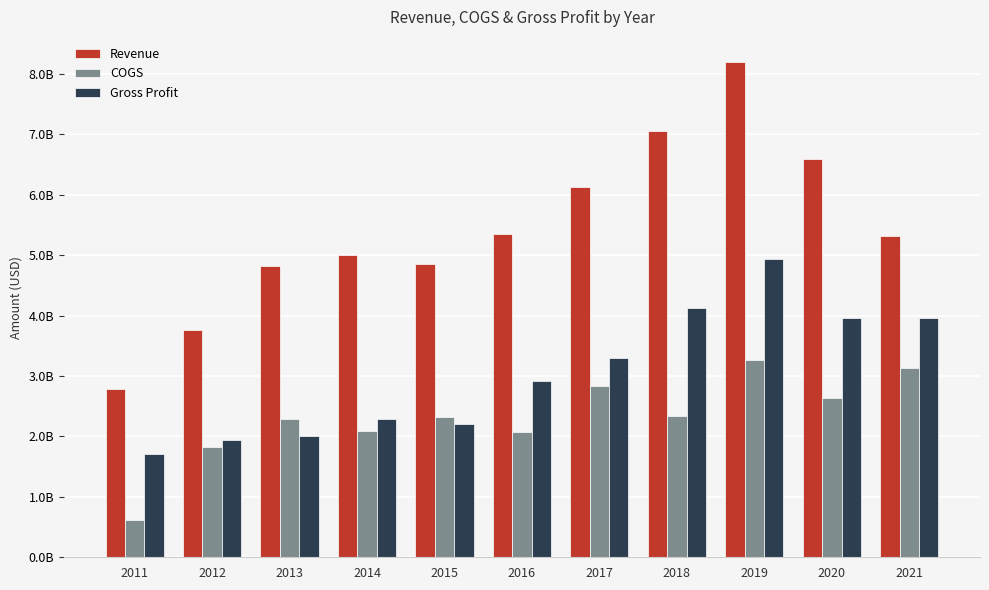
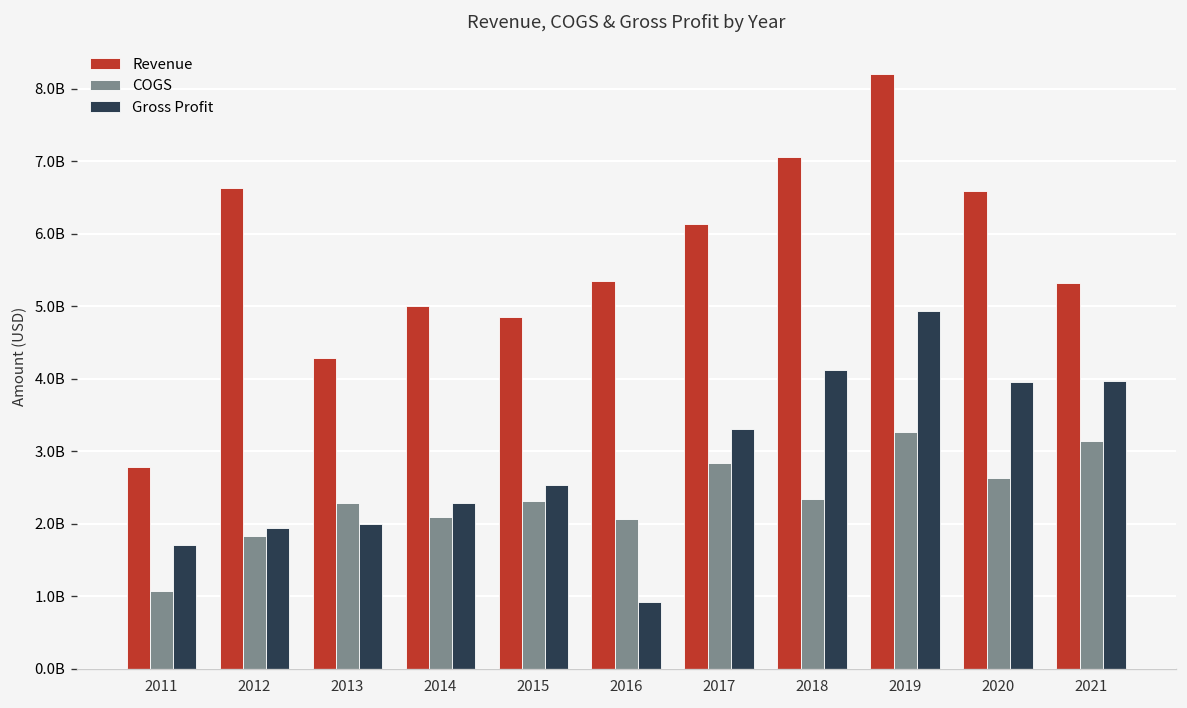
COGS, 2011: 600000000 -> 1100000000
Revenue, 2012: 3800000000 -> 6600000000
Revenue, 2013: 4800000000 -> 4300000000
Gross Profit, 2015: 2200000000 -> 2500000000
Gross Profit, 2016: 2900000000 -> 900000000
